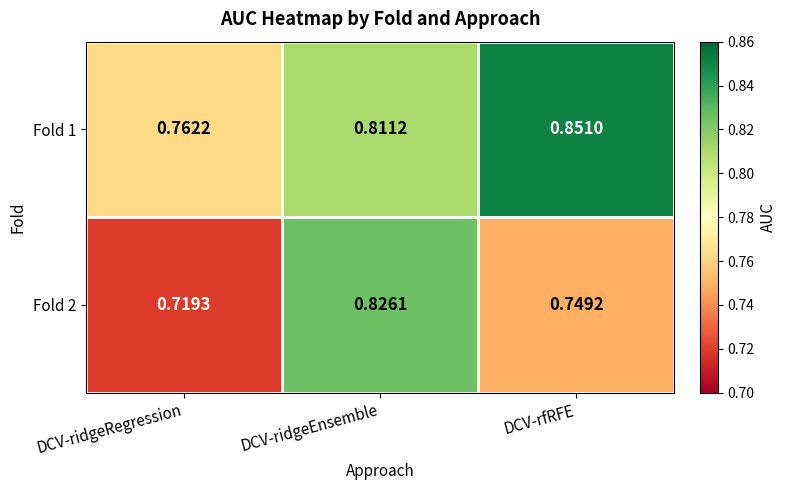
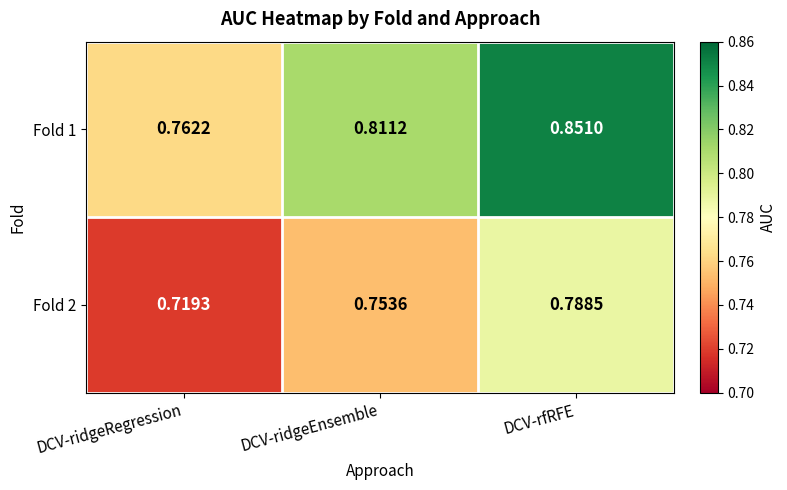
Fold 2, DCV-ridgeEnsemble: 0.8261 -> 0.7536
Fold 2, DCV-rfRFE: 0.7492 -> 0.7885
